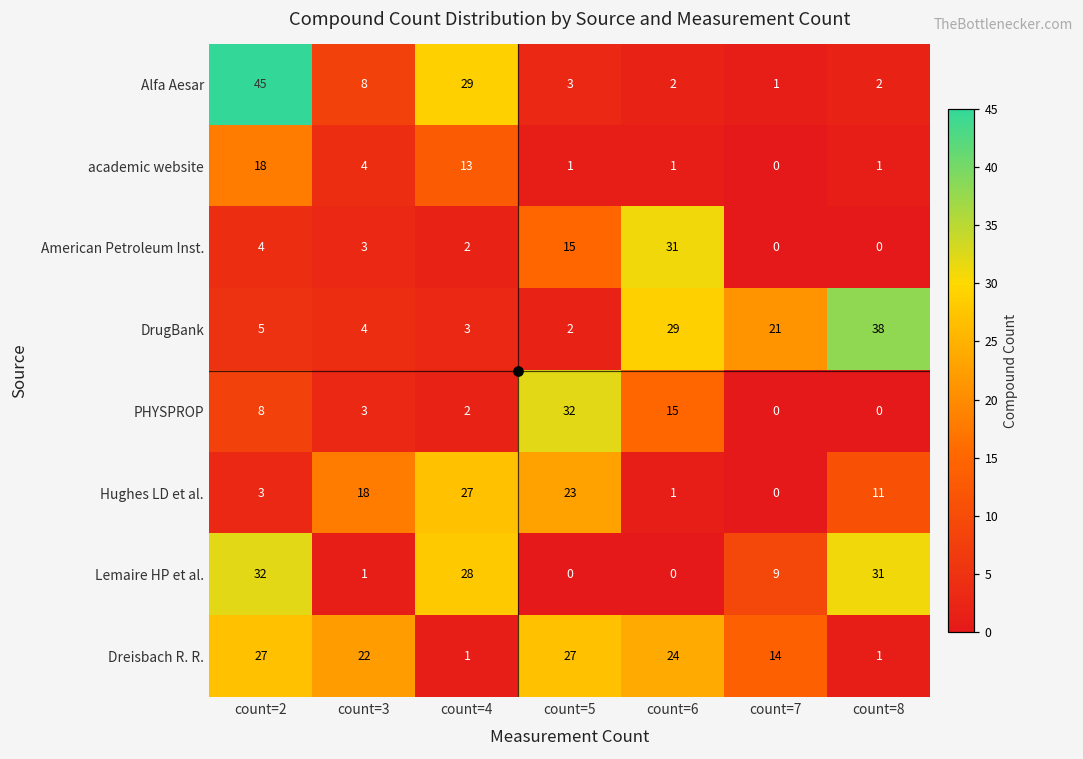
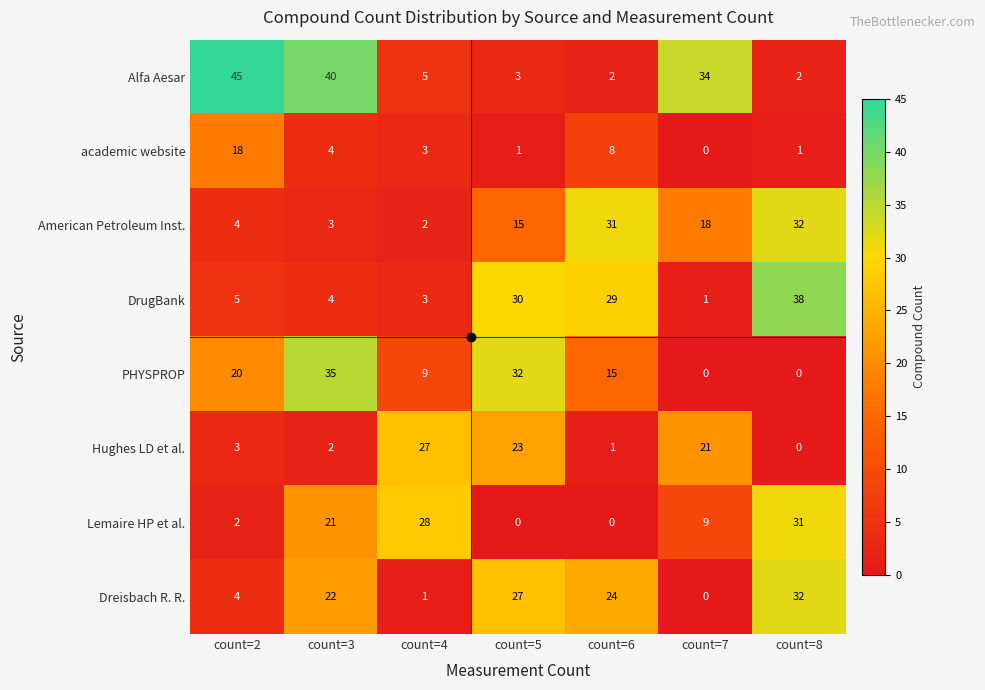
Alfa Aesar, count=3: 8 -> 40
Alfa Aesar, count=4: 29 -> 5
Alfa Aesar, count=7: 1 -> 34
academic website, count=4: 13 -> 3
academic website, count=6: 1 -> 8
American Petroleum Inst., count=7: 0 -> 18
American Petroleum Inst., count=8: 0 -> 32
DrugBank, count=5: 2 -> 30
DrugBank, count=7: 21 -> 1
PHYSPROP, count=2: 8 -> 20
PHYSPROP, count=3: 3 -> 35
PHYSPROP, count=4: 2 -> 9
Hughes LD et al., count=3: 18 -> 2
Hughes LD et al., count=7: 0 -> 21
Hughes LD et al., count=8: 11 -> 0
Lemaire HP et al., count=2: 32 -> 2
Lemaire HP et al., count=3: 1 -> 21
Dreisbach R. R., count=2: 27 -> 4
Dreisbach R. R., count=7: 14 -> 0
Dreisbach R. R., count=8: 1 -> 32
